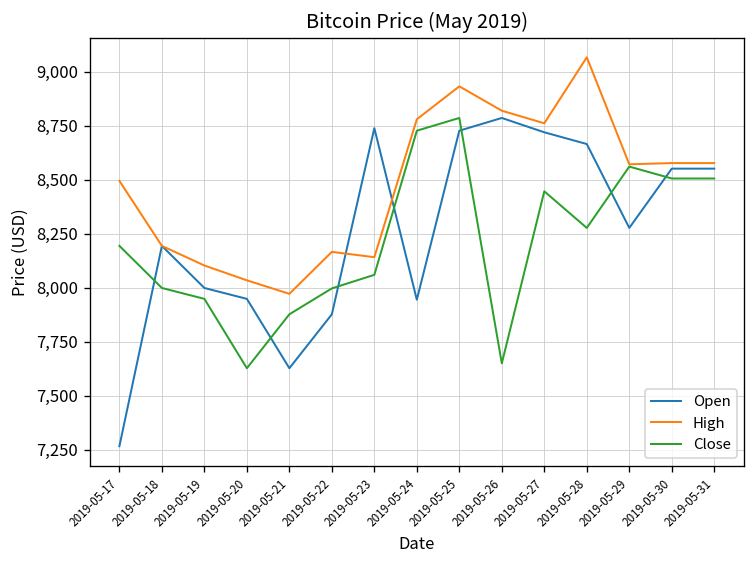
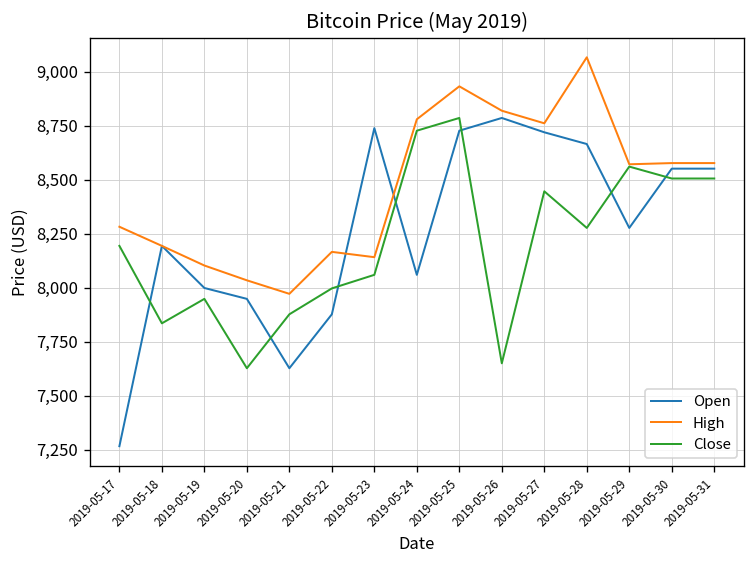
High, 2019-05-17: 8,490 -> 8,280
Close, 2019-05-18: 8,000 -> 7,830
Open, 2019-05-24: 7,940 -> 8,060
